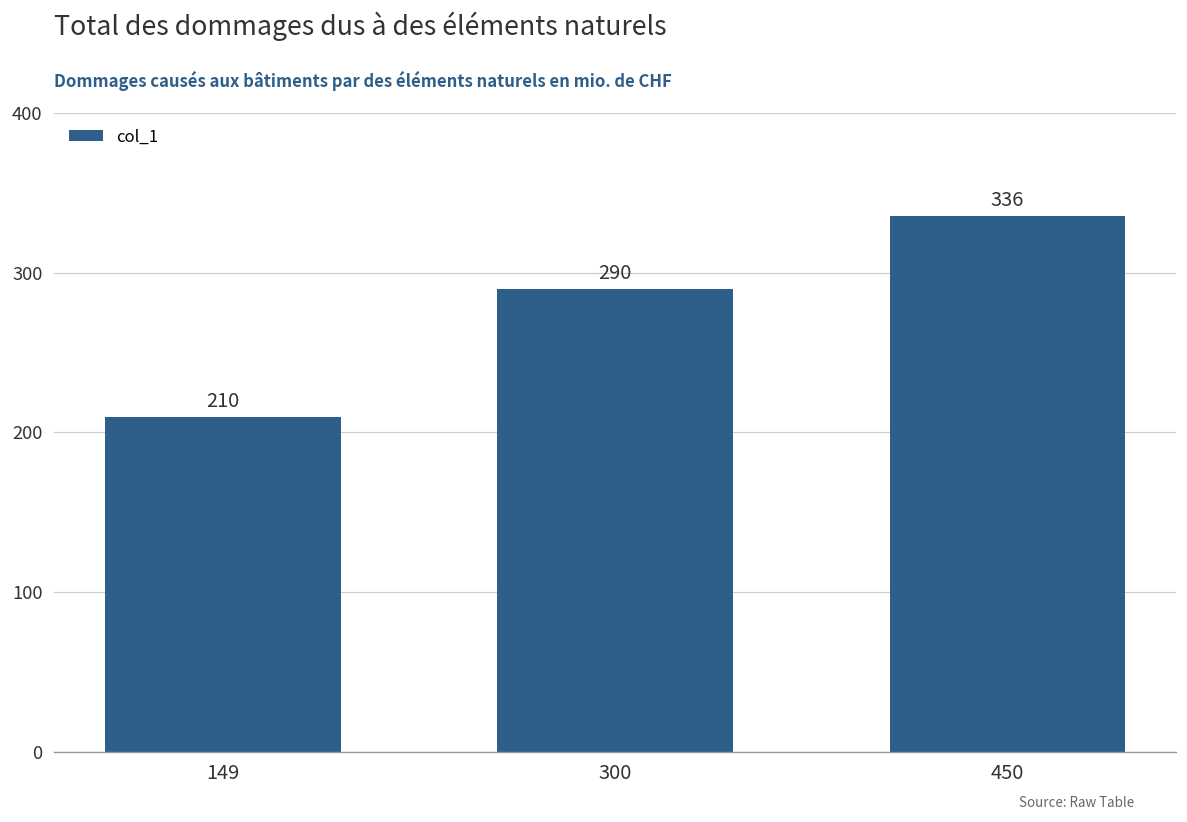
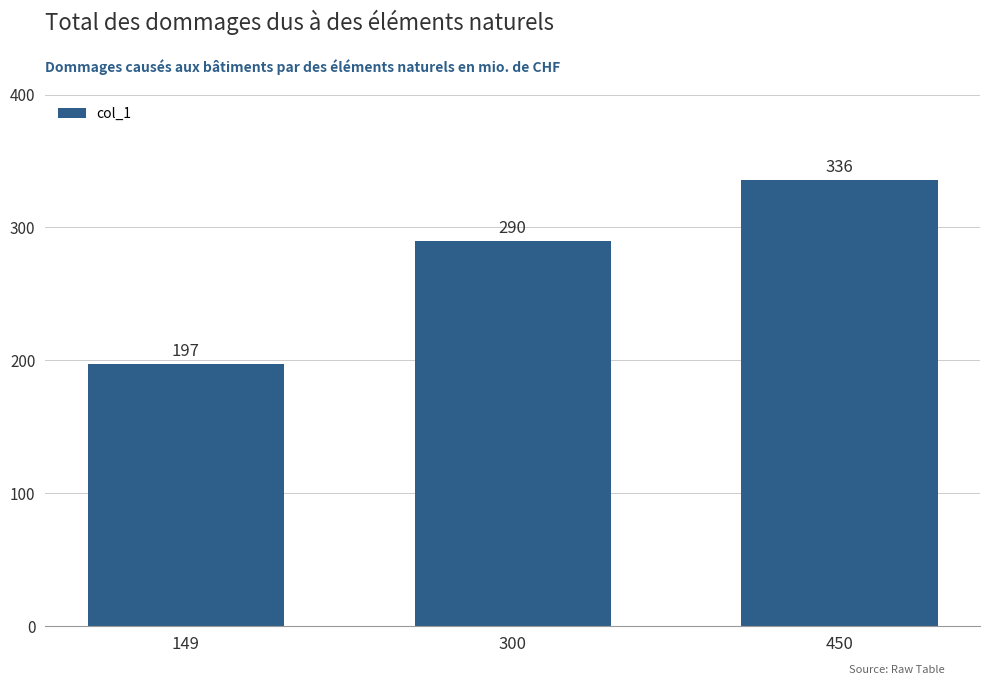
149: 210 -> 197
